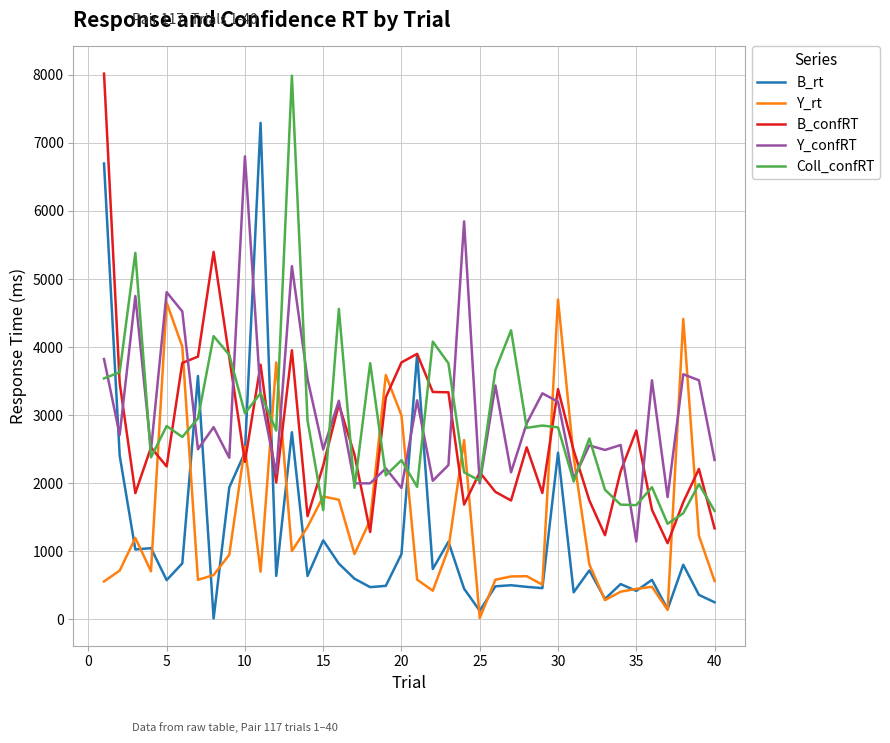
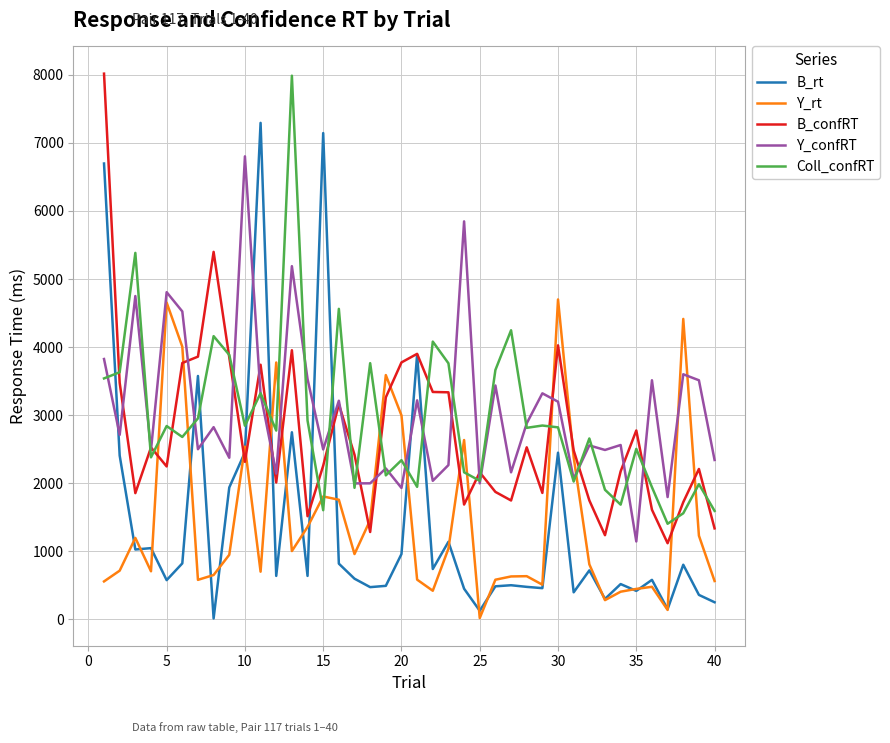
Coll_confRT, 10: 3000 -> 2800
B_rt, 15: 1200 -> 7100
B_confRT, 30: 3400 -> 4000
Coll_confRT, 35: 1700 -> 2500
